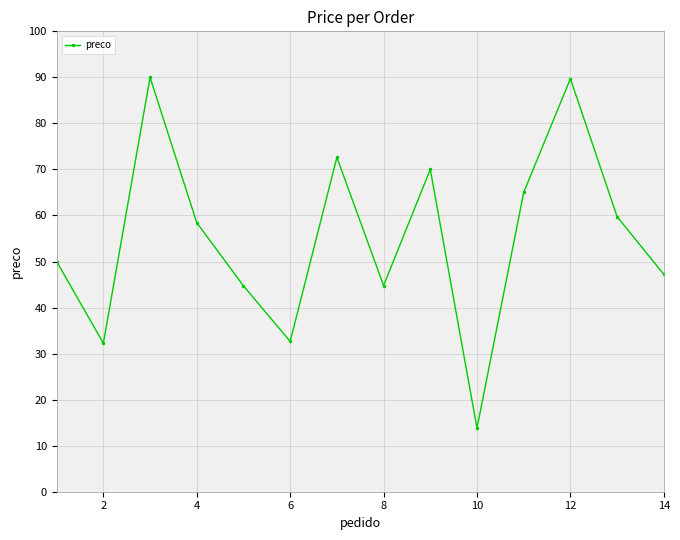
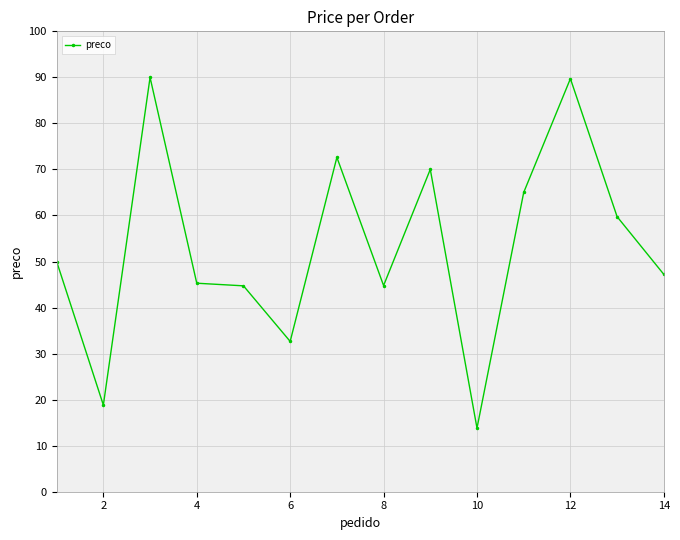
2: 32 -> 19
4: 58 -> 45
